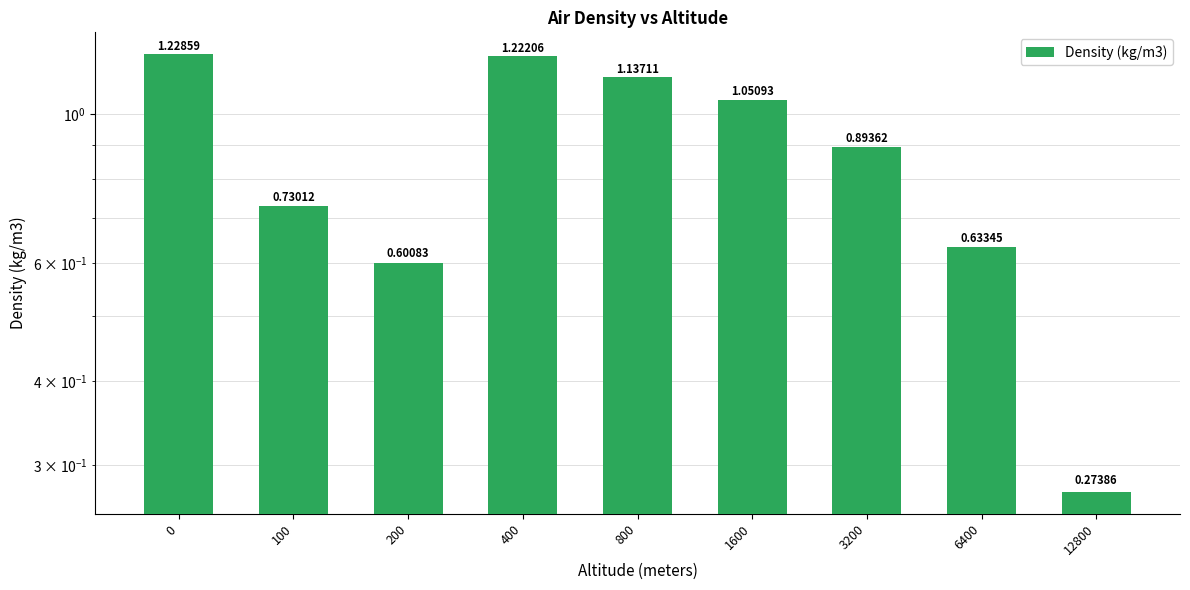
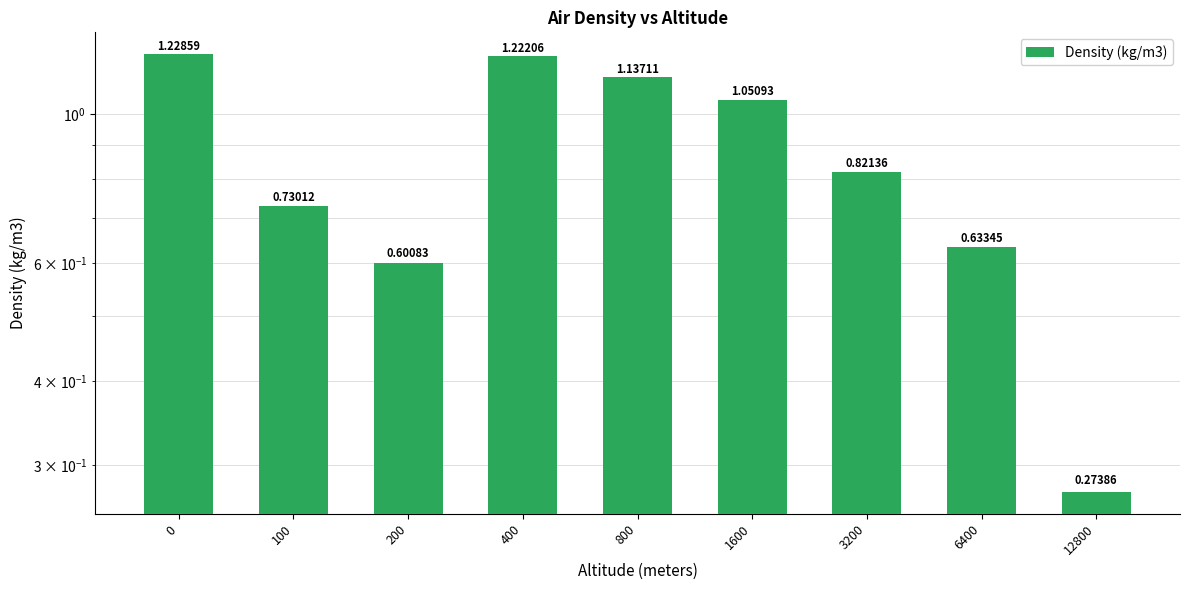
3200: 0.89362 -> 0.82136
